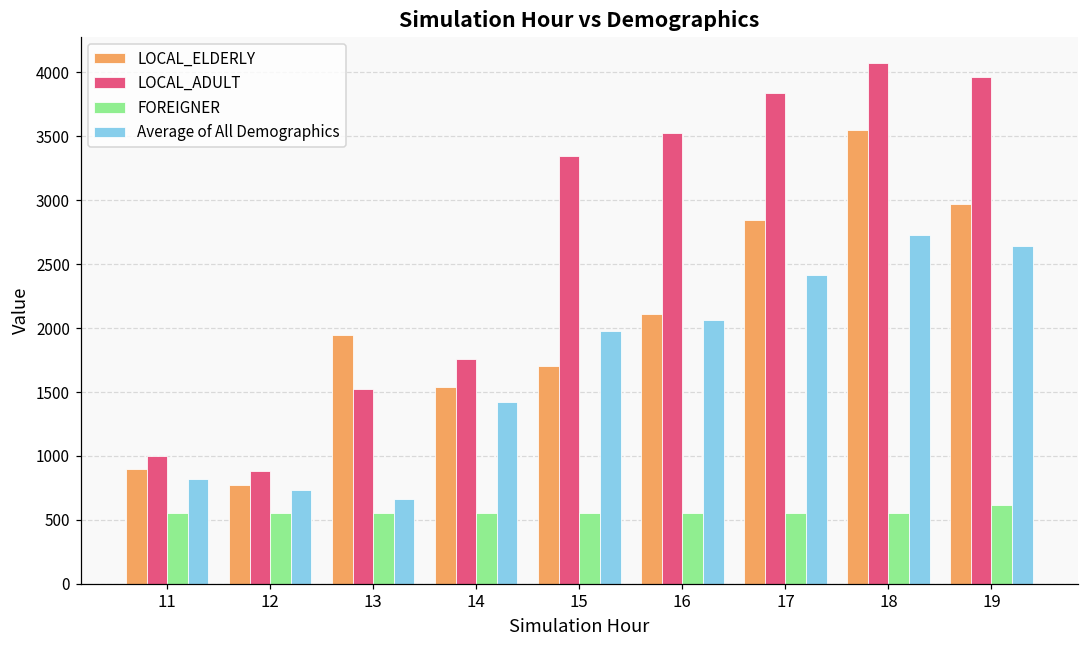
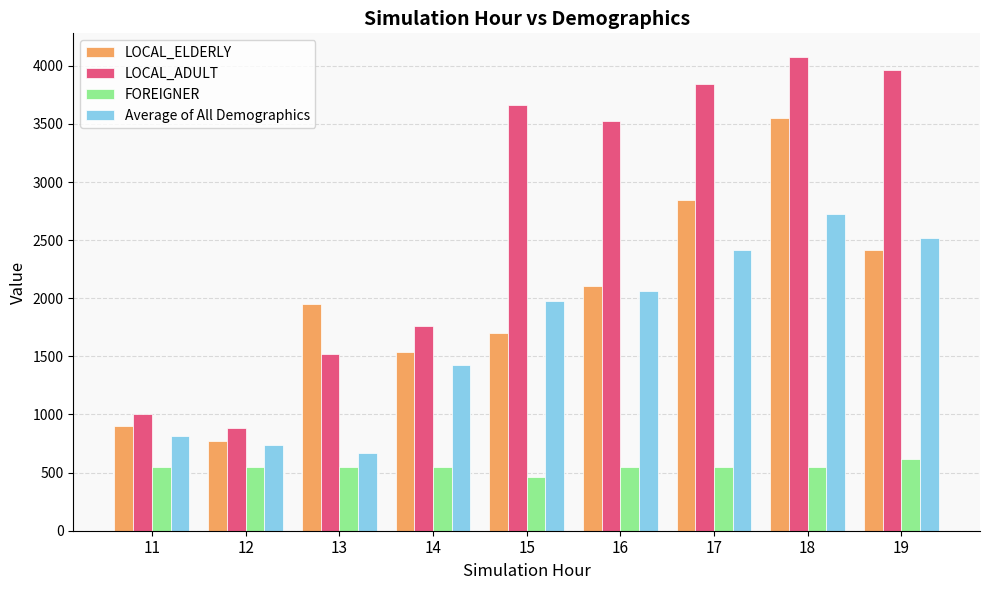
LOCAL_ADULT, 15: 3340 -> 3660
FOREIGNER, 15: 550 -> 460
LOCAL_ELDERLY, 19: 2970 -> 2410
Average of All Demographics, 19: 2640 -> 2520
